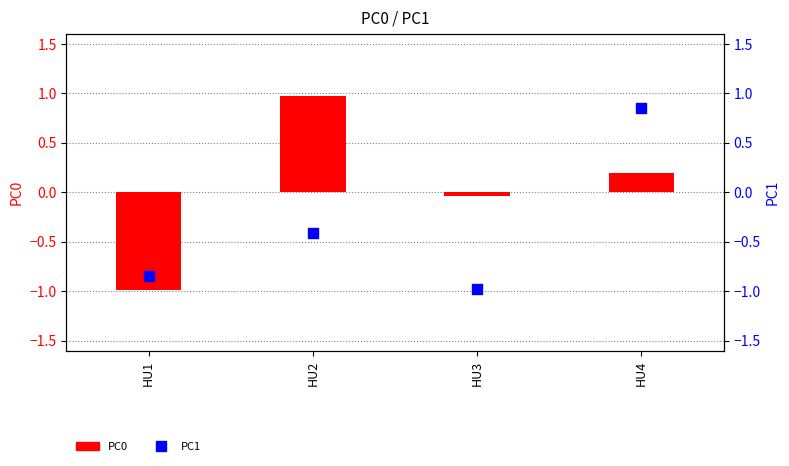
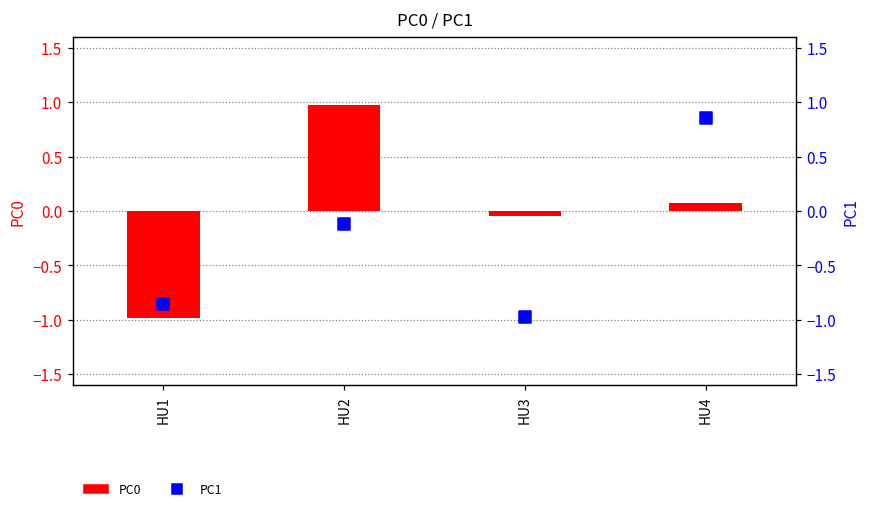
PC0, HU4: 0.2 -> 0.1
PC1, HU2: -0.4 -> -0.1
